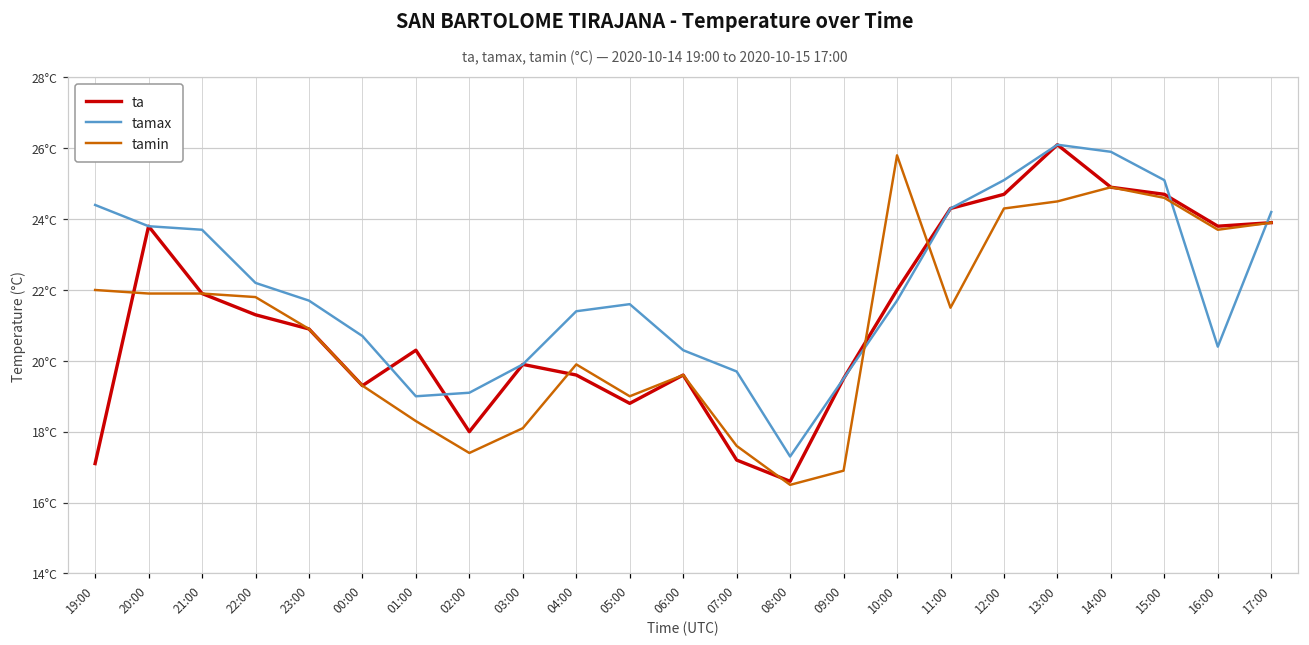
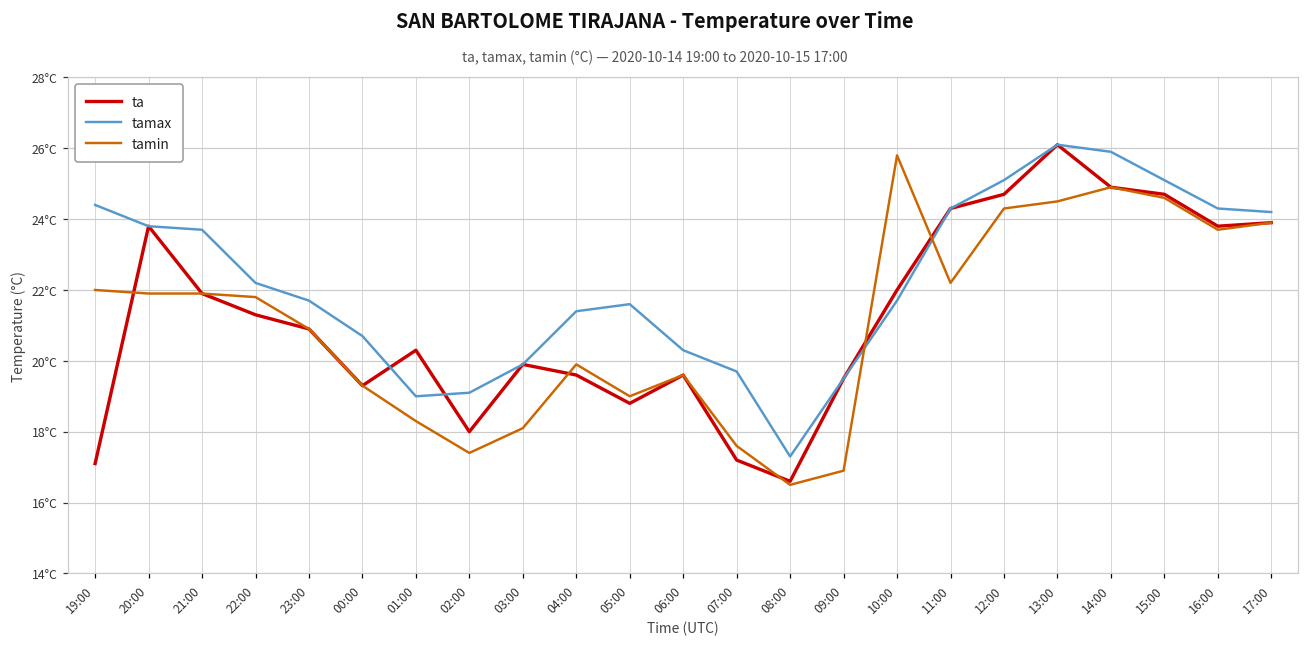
tamin, 11:00: 21.5°C -> 22.2°C
tamax, 16:00: 20.4°C -> 24.3°C
